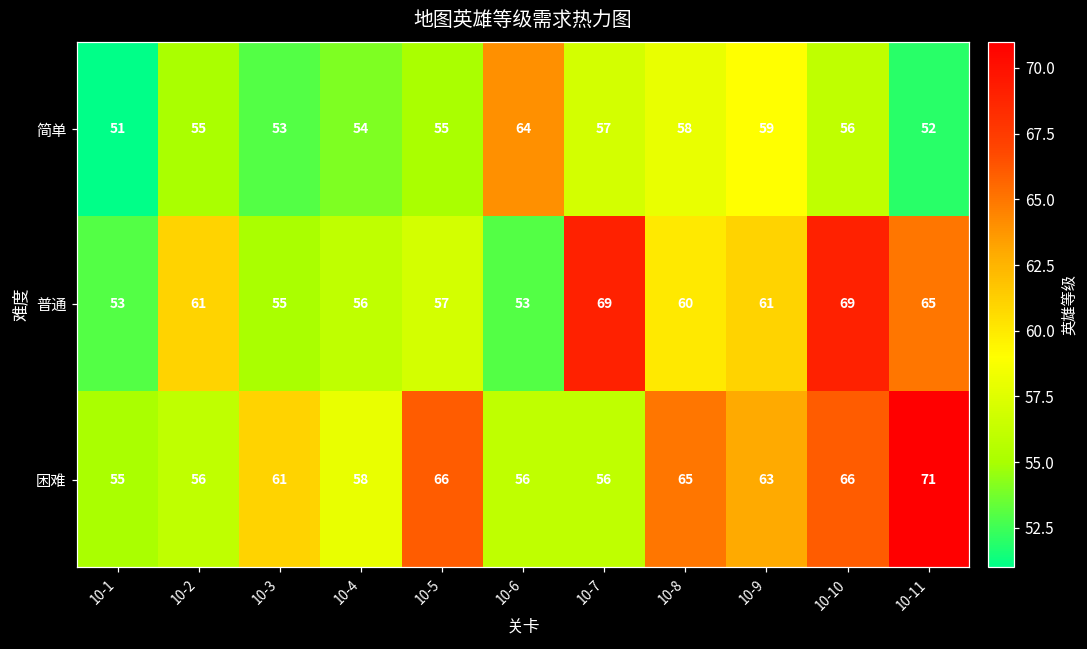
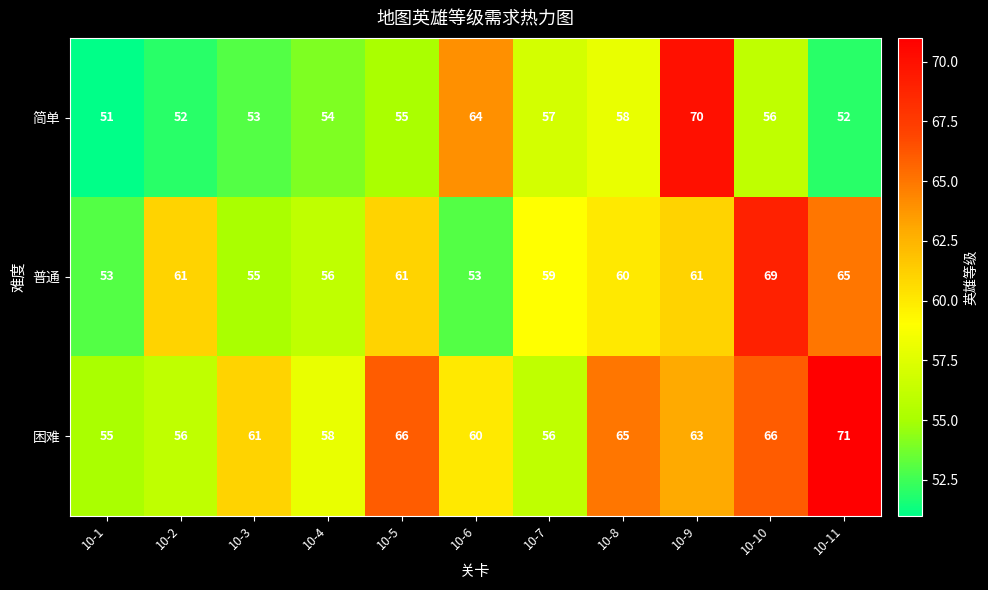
简单, 10-2: 55 -> 52
简单, 10-9: 59 -> 70
普通, 10-5: 57 -> 61
普通, 10-7: 69 -> 59
困难, 10-6: 56 -> 60
